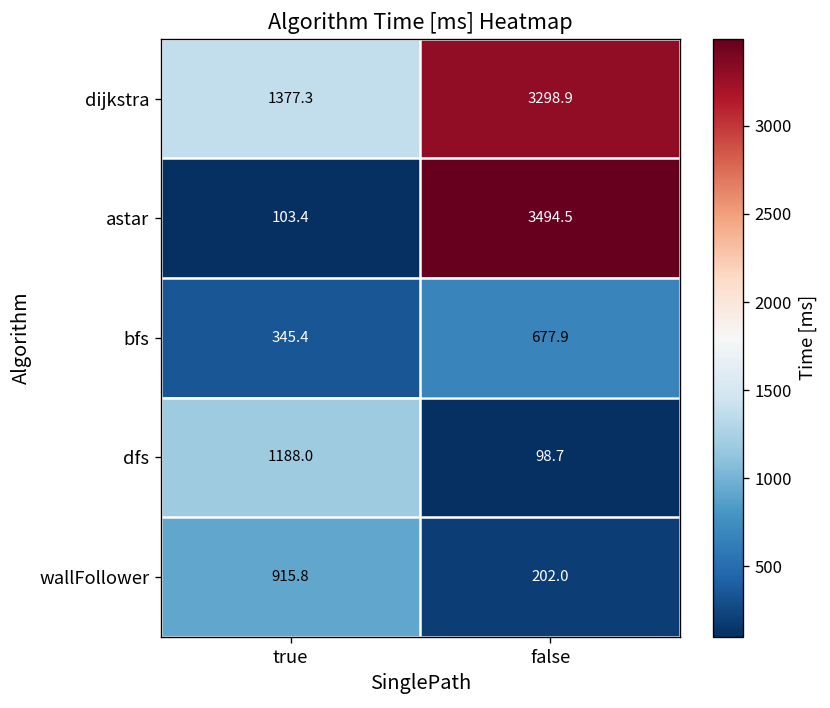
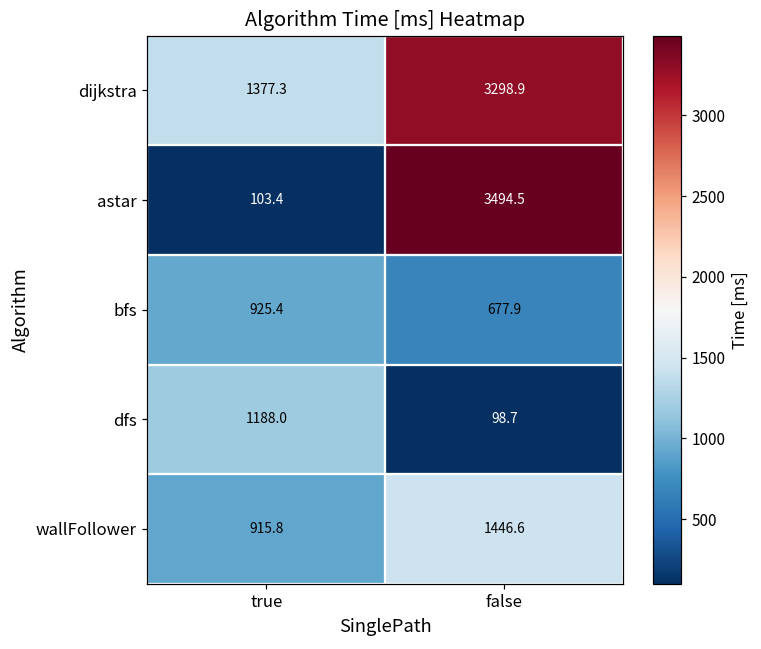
bfs, true: 345.4 -> 925.4
wallFollower, false: 202.0 -> 1446.6
